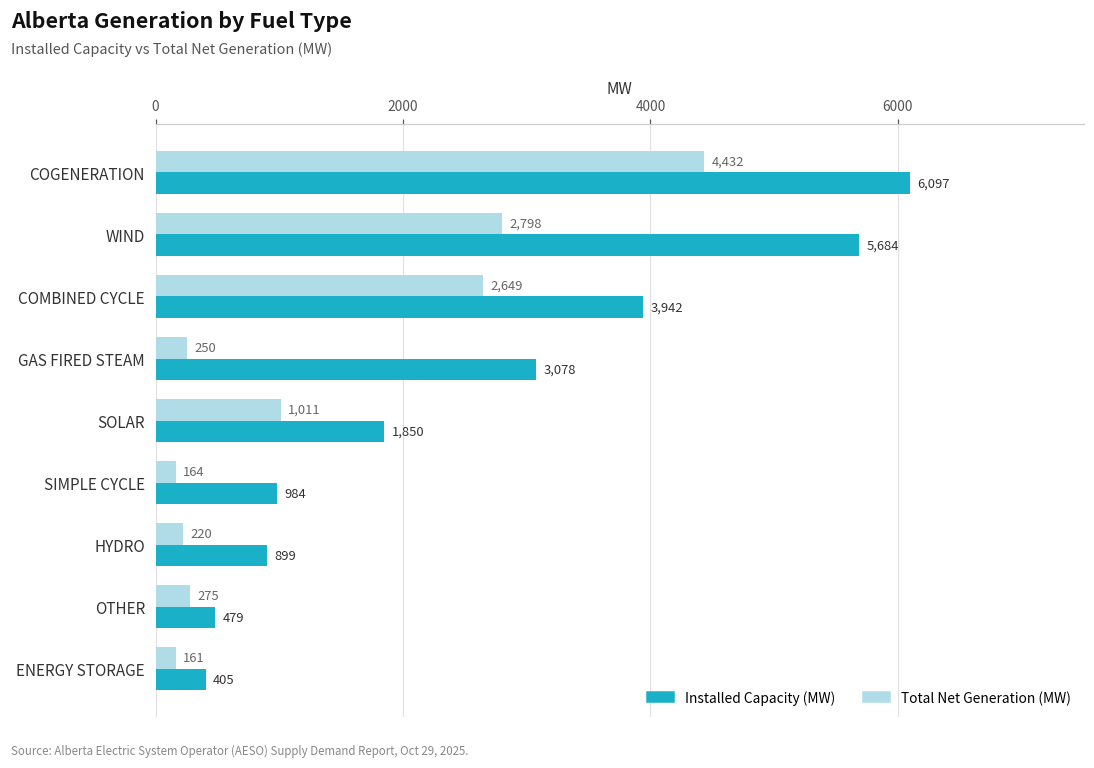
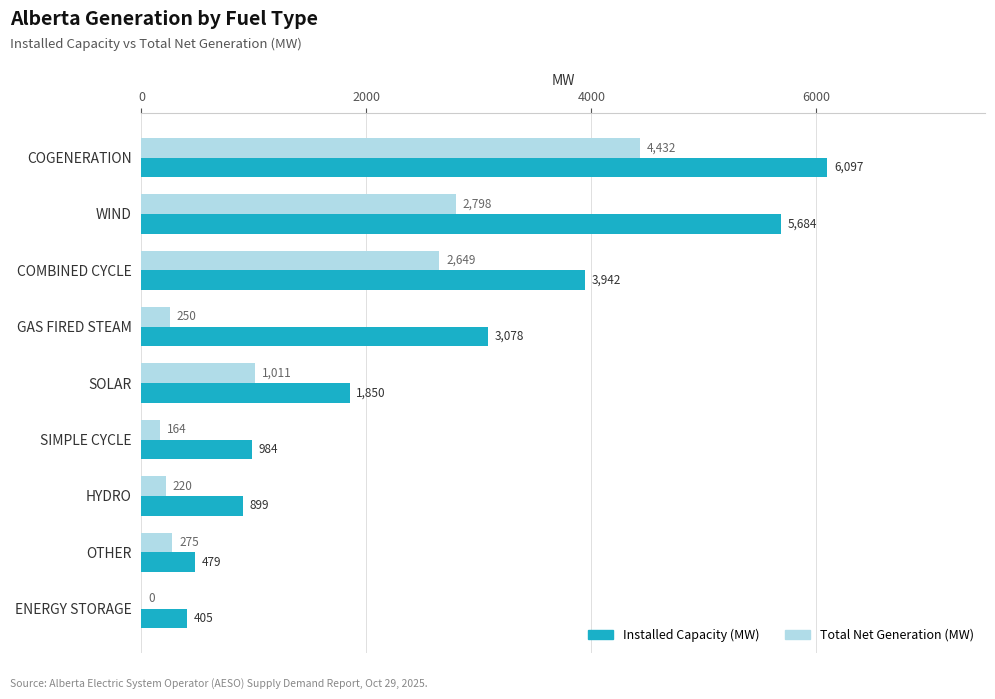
Total Net Generation (MW), ENERGY STORAGE: 161 -> 0
